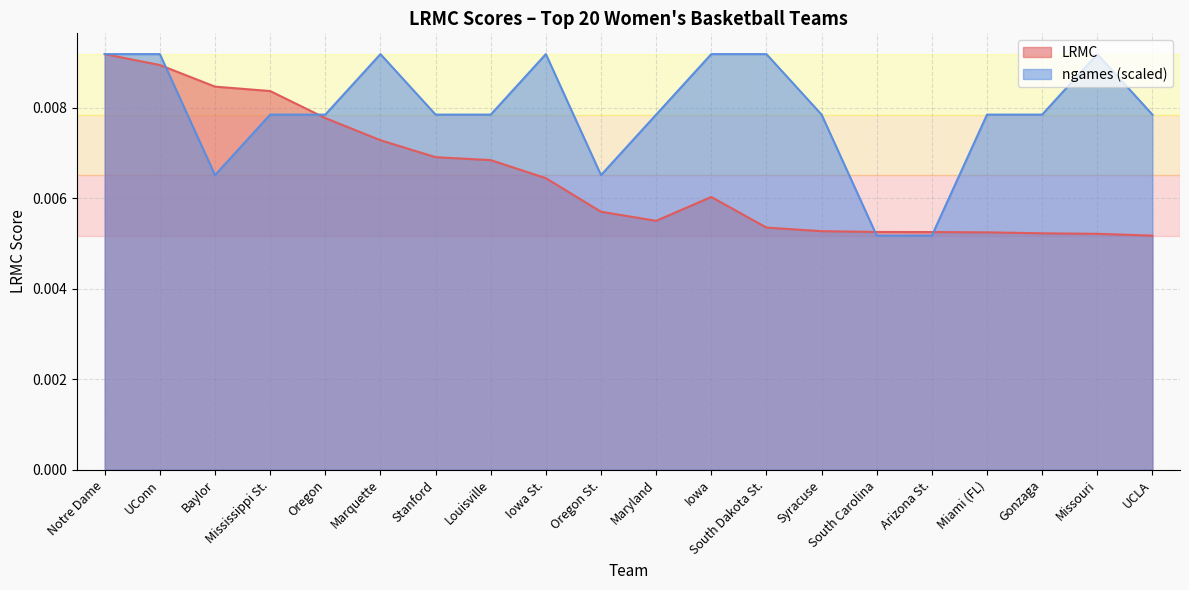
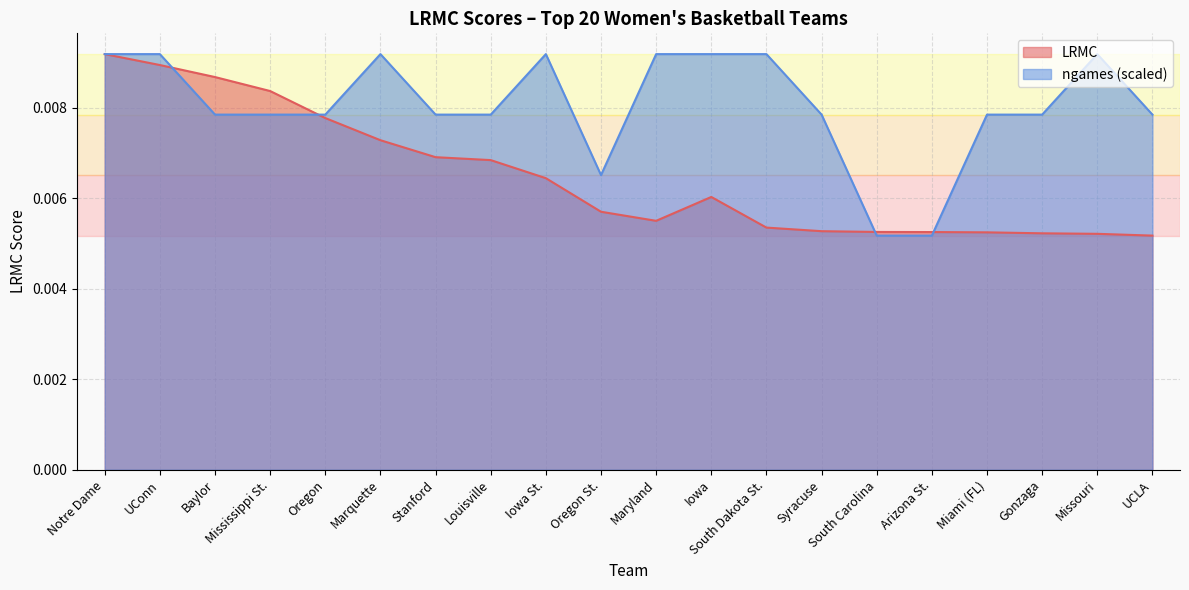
LRMC, Baylor: 0.0085 -> 0.0087
ngames (scaled), Baylor: 0.0065 -> 0.0078
ngames (scaled), Maryland: 0.0078 -> 0.0092
